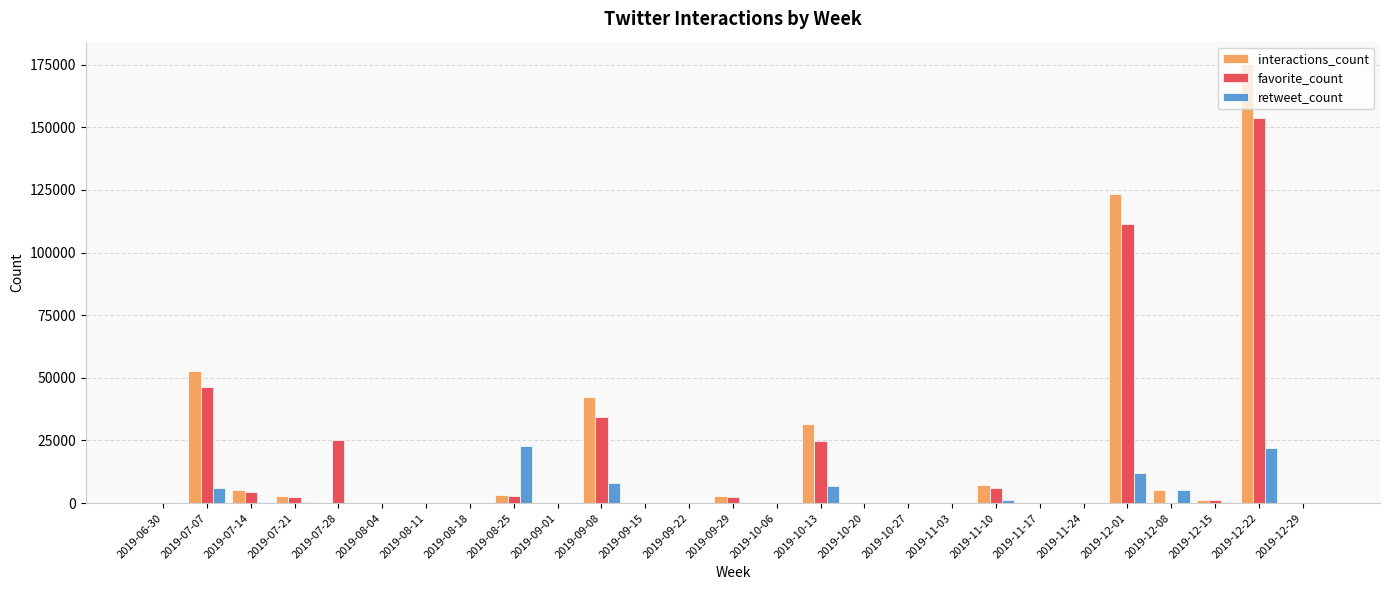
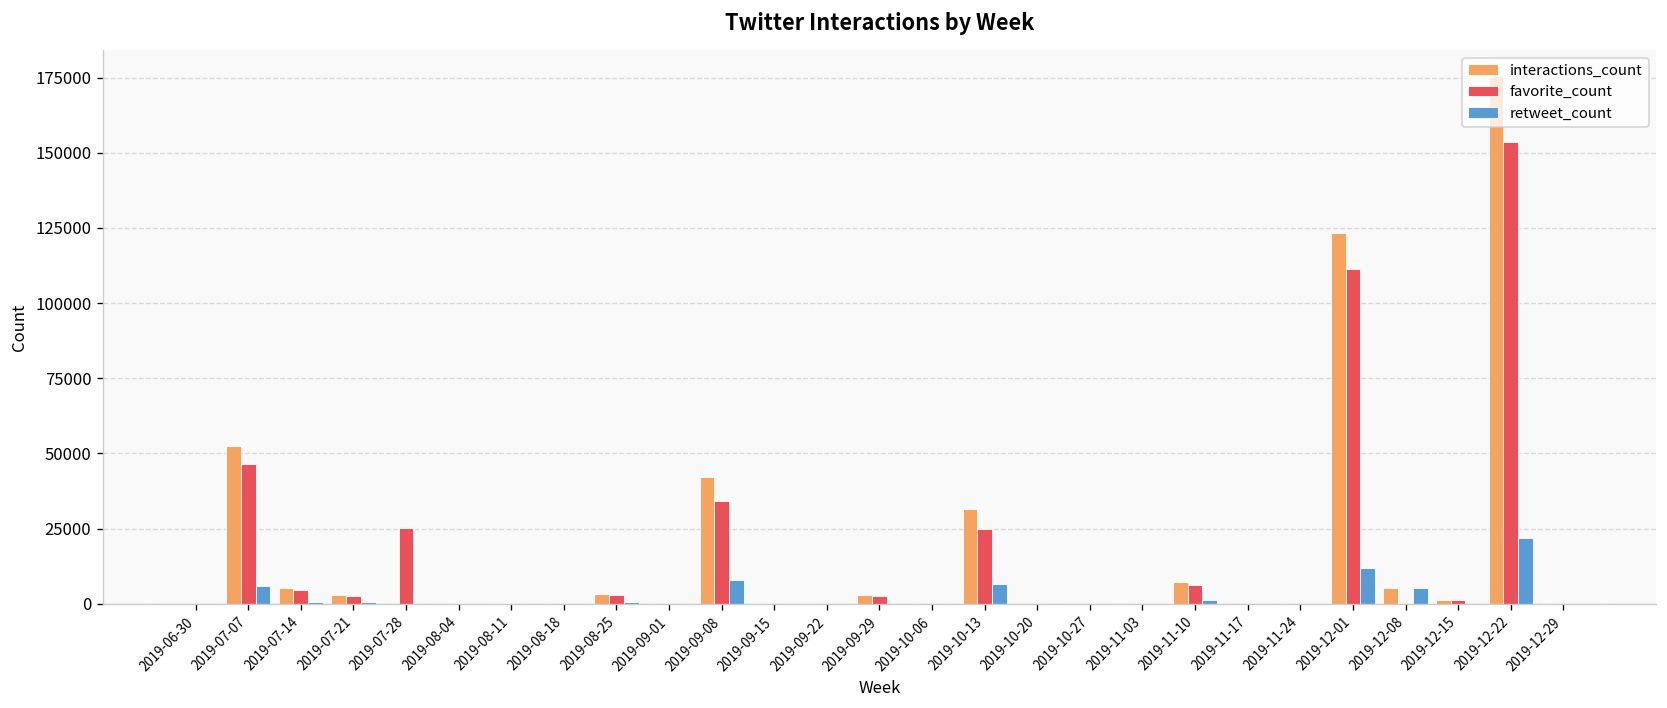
retweet_count, 2019-08-25: 23000 -> 1000
